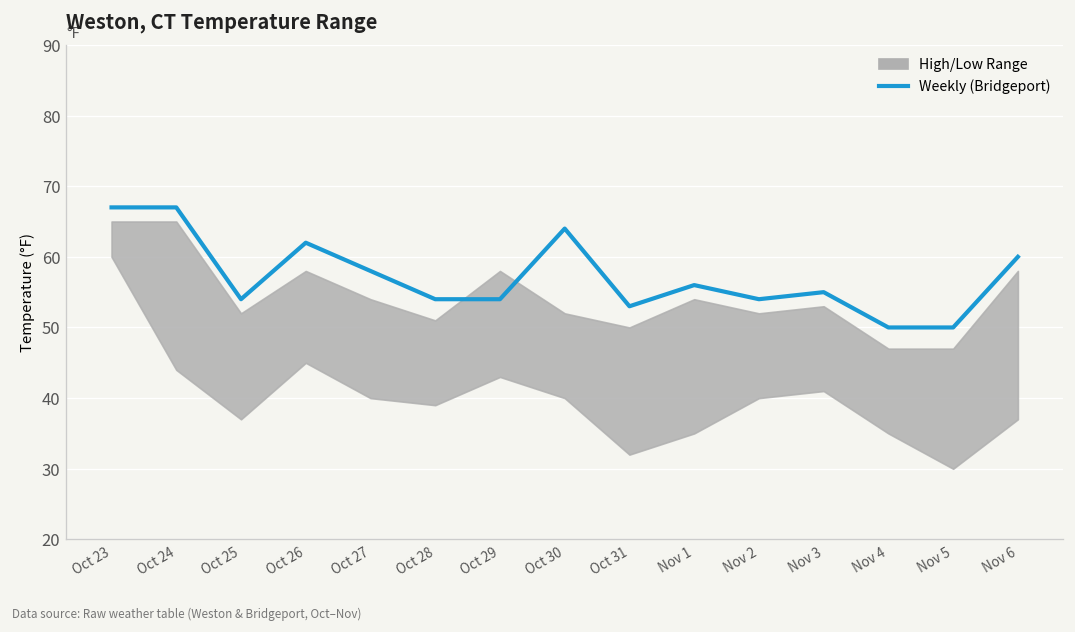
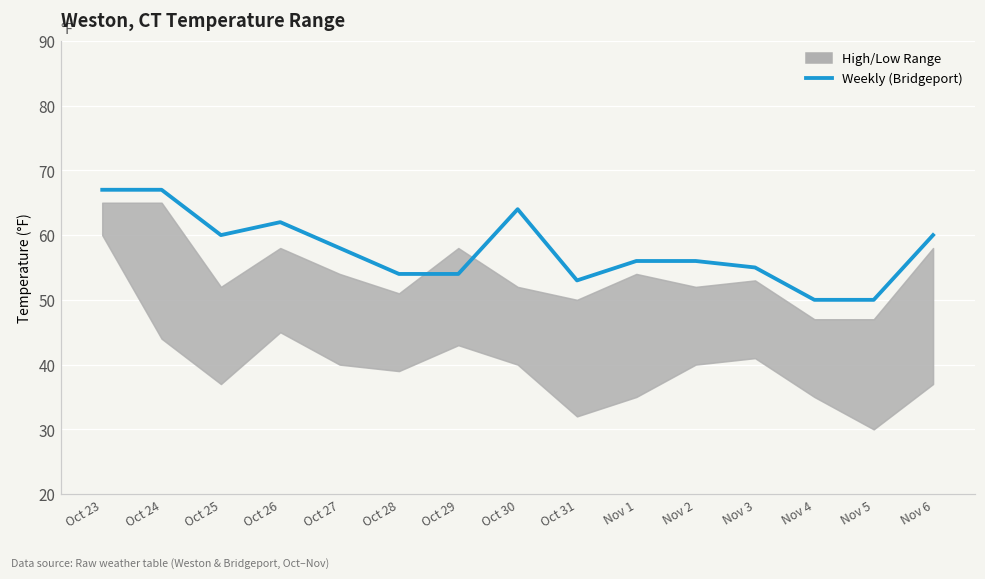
Weekly (Bridgeport), Oct 25: 54 -> 60
Weekly (Bridgeport), Nov 2: 54 -> 56
